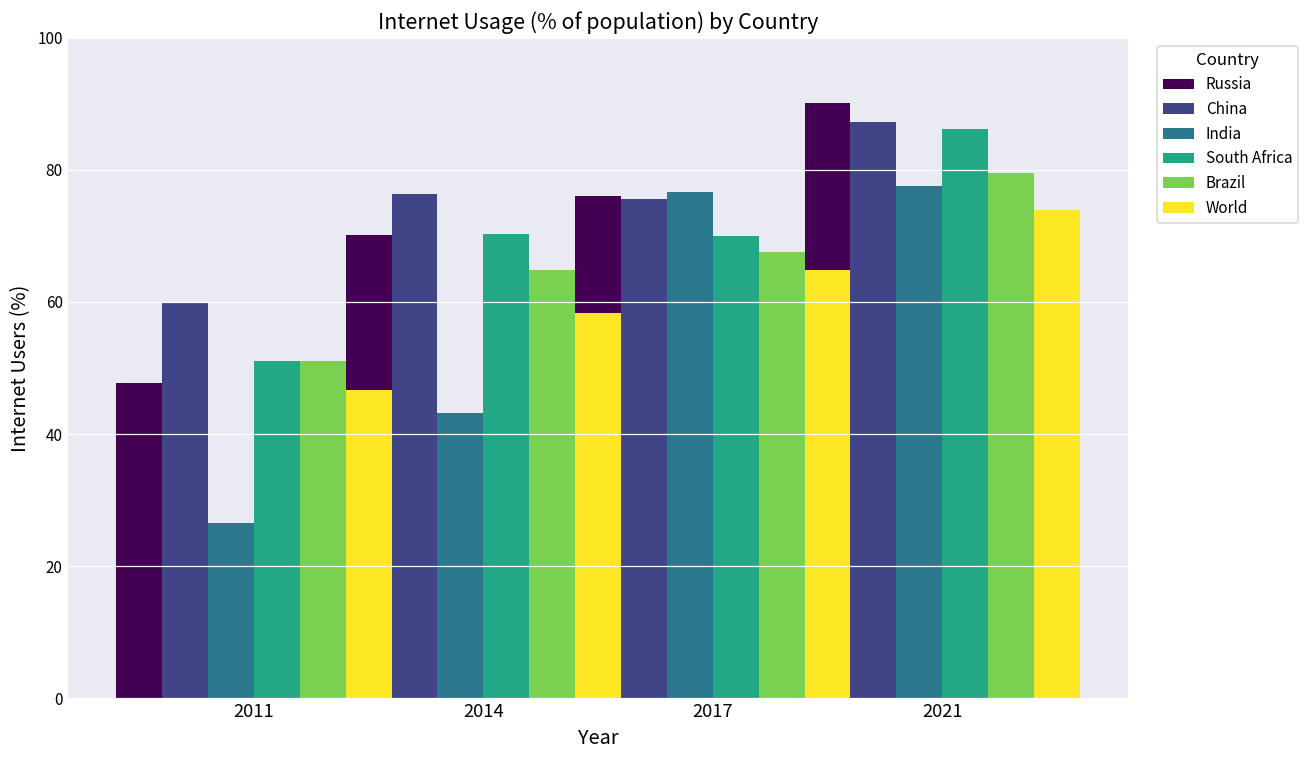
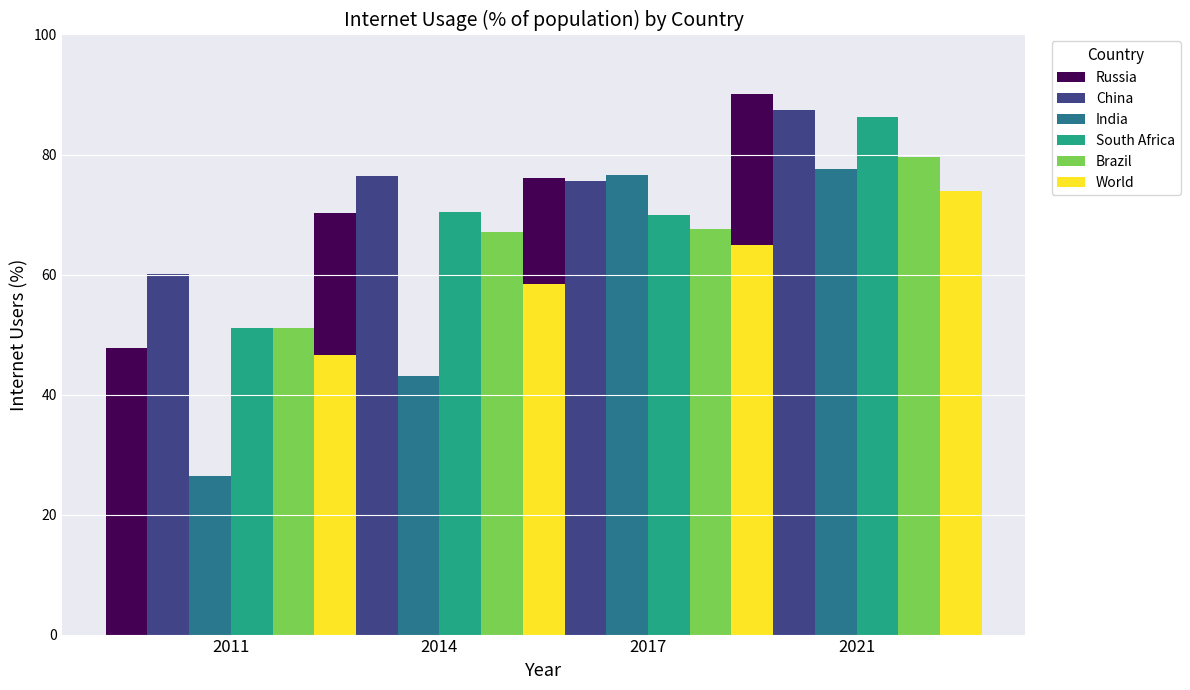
Brazil, 2014: 65 -> 67
